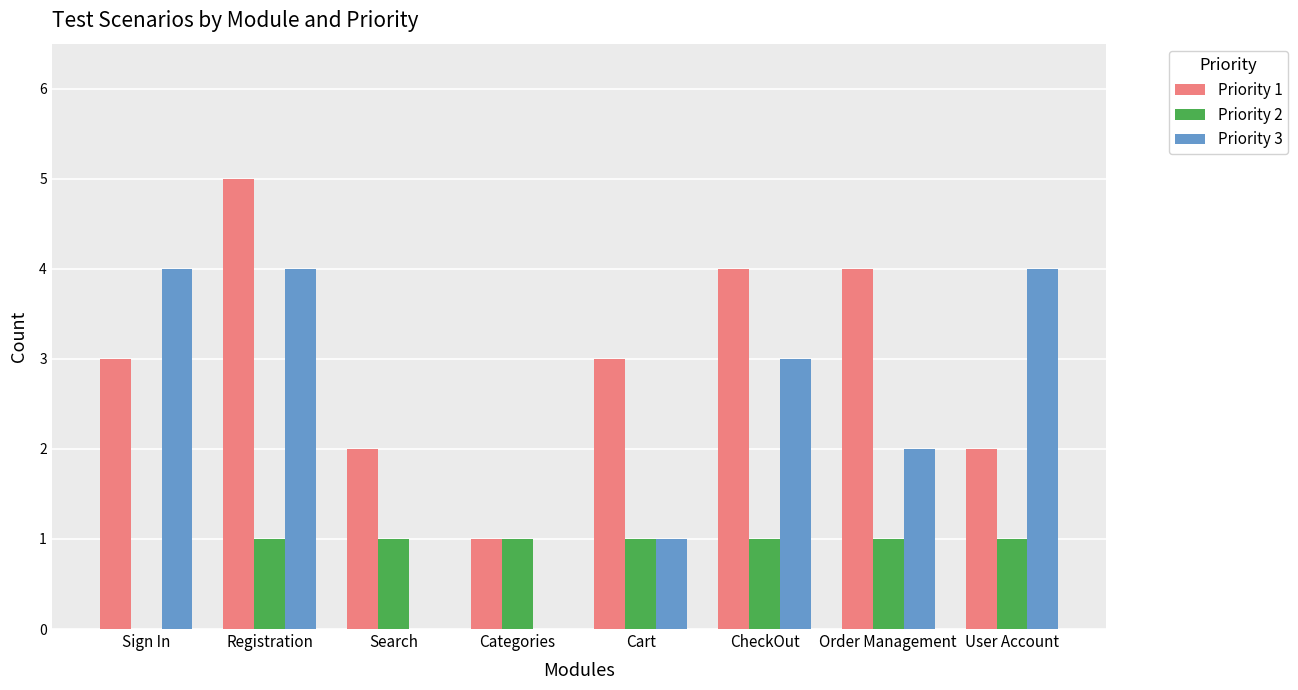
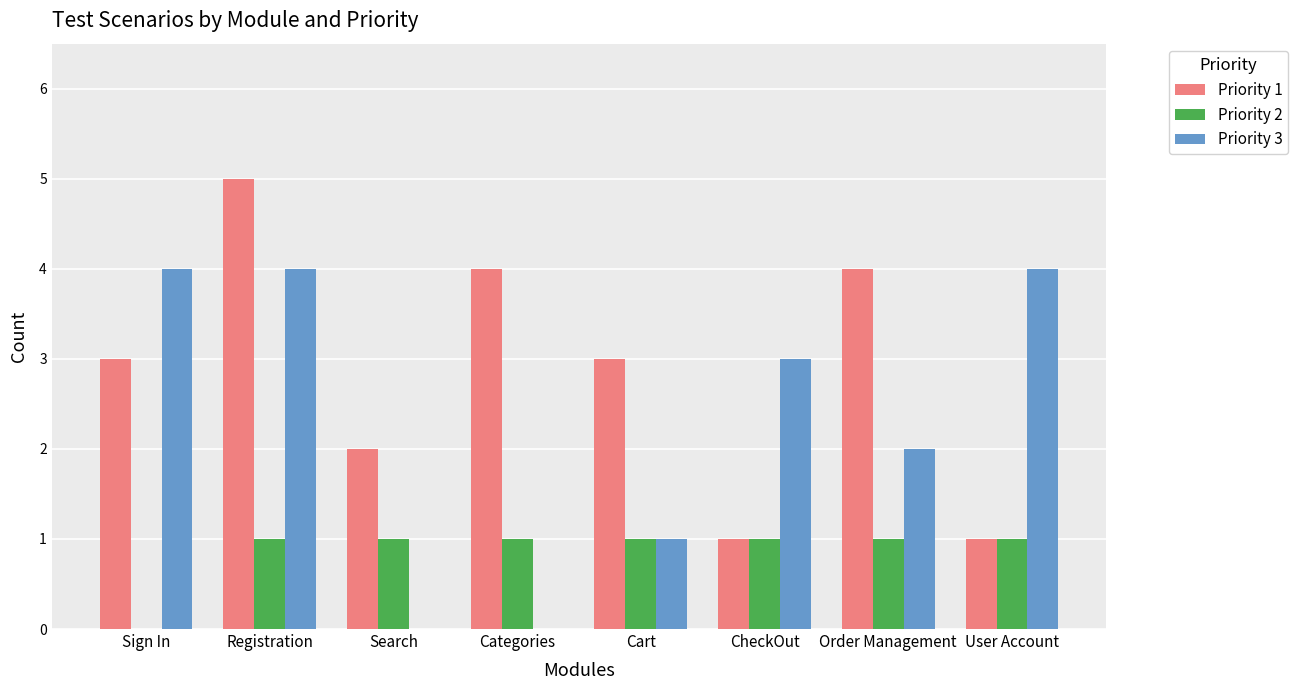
Priority 1, Categories: 1 -> 4
Priority 1, CheckOut: 4 -> 1
Priority 1, User Account: 2 -> 1
